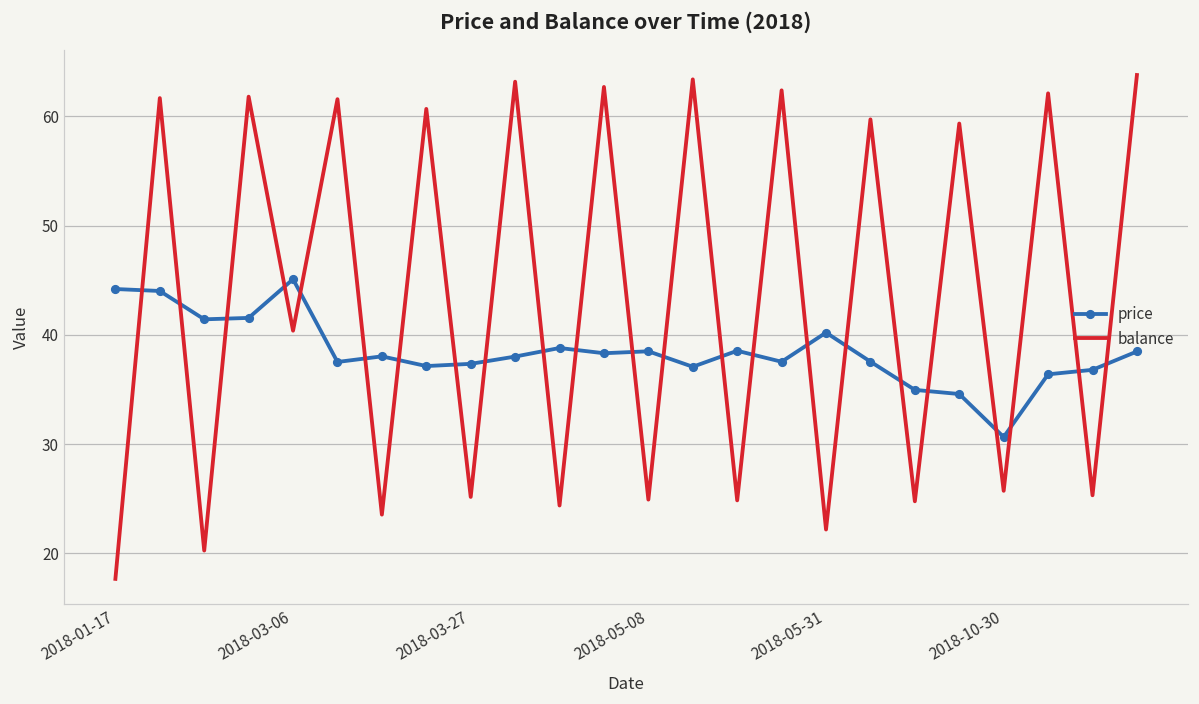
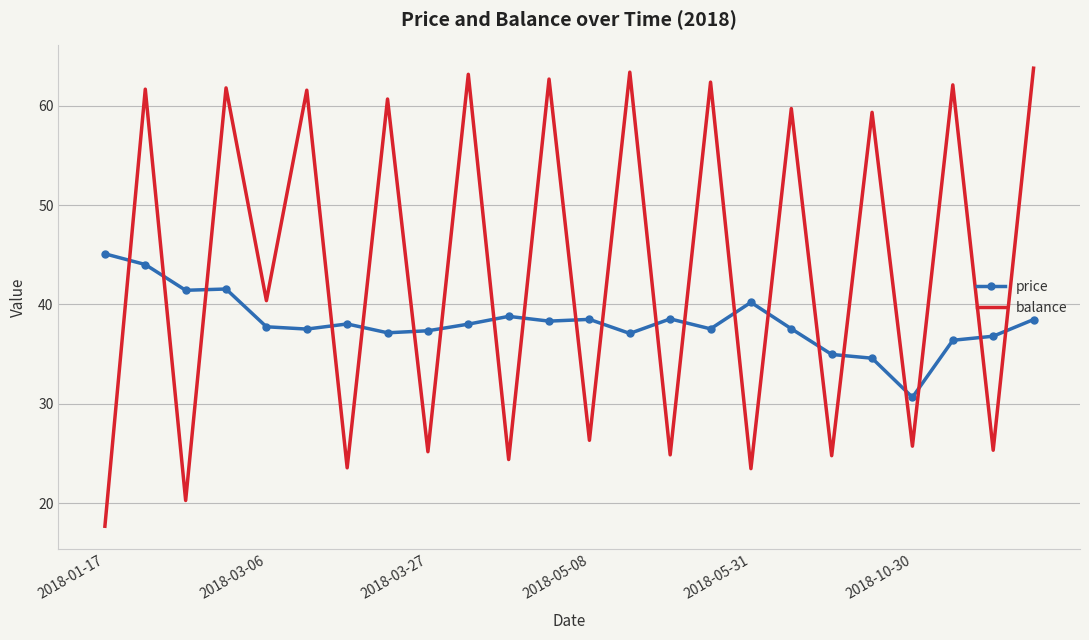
price, 2018-01-17: 44 -> 45
price, 2018-03-06: 45 -> 38
balance, 2018-05-08: 25 -> 26
balance, 2018-05-31: 22 -> 23
